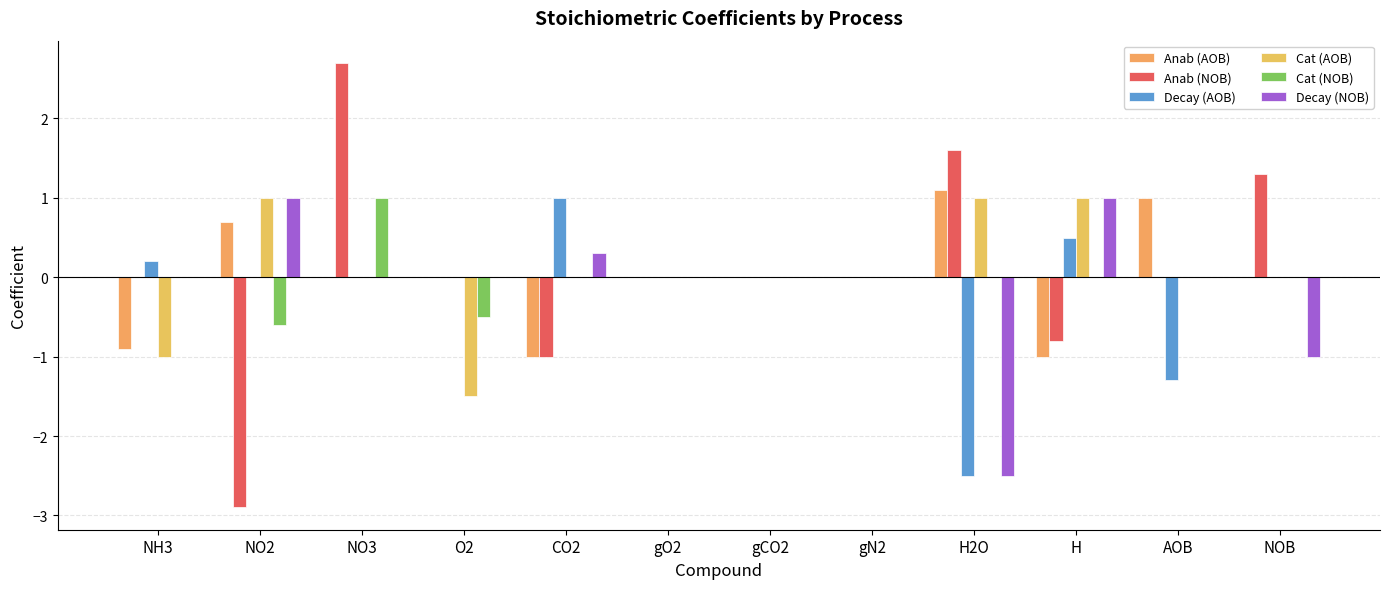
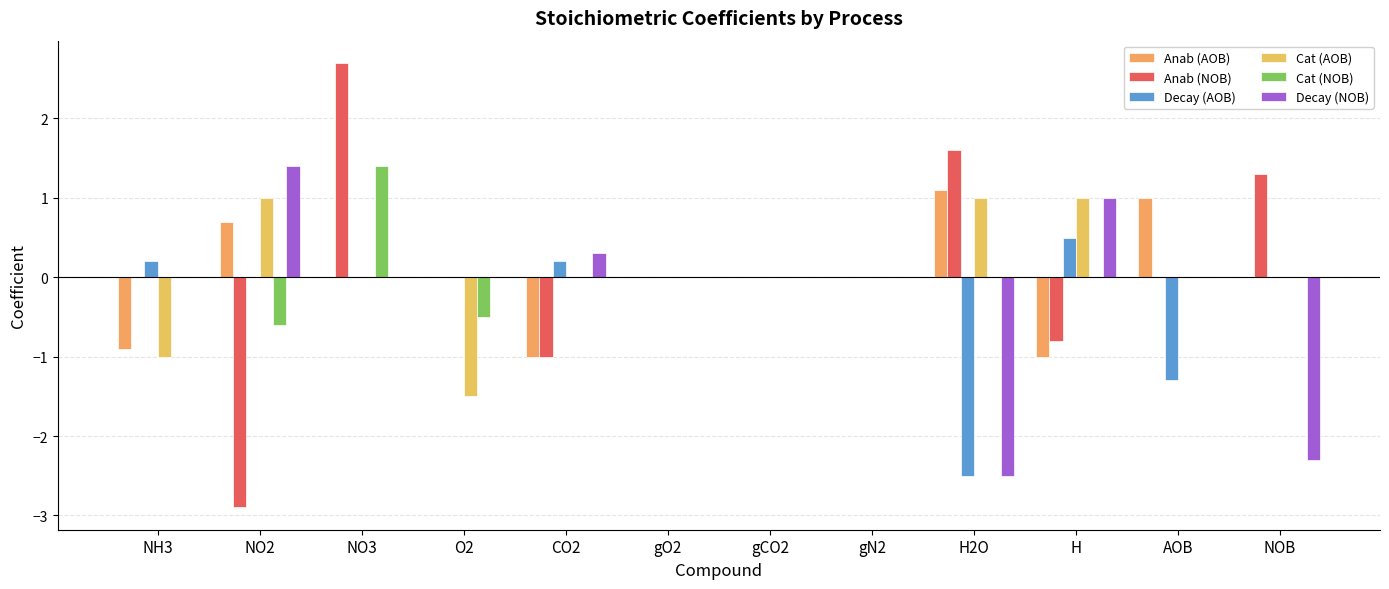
Decay (NOB), NO2: 1.0 -> 1.4
Cat (NOB), NO3: 1.0 -> 1.4
Decay (AOB), CO2: 1.0 -> 0.2
Decay (NOB), NOB: -1.0 -> -2.3
